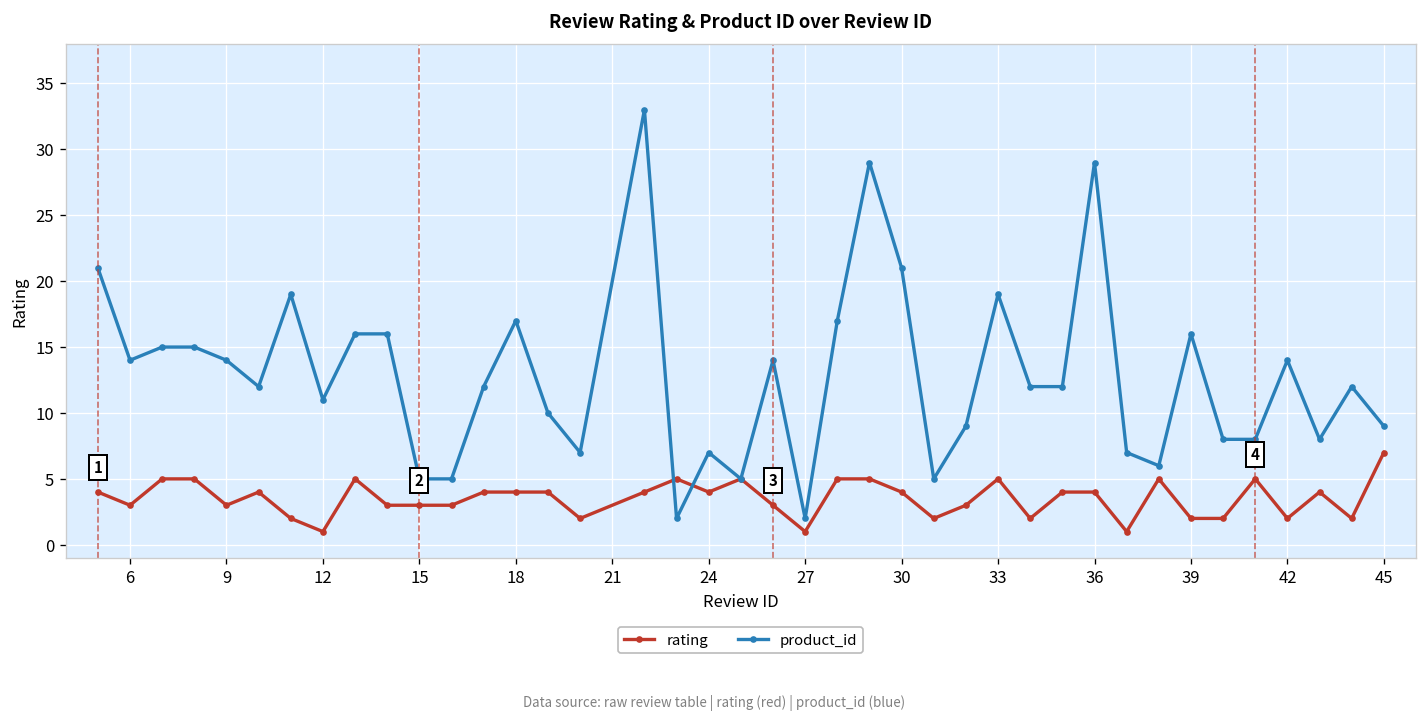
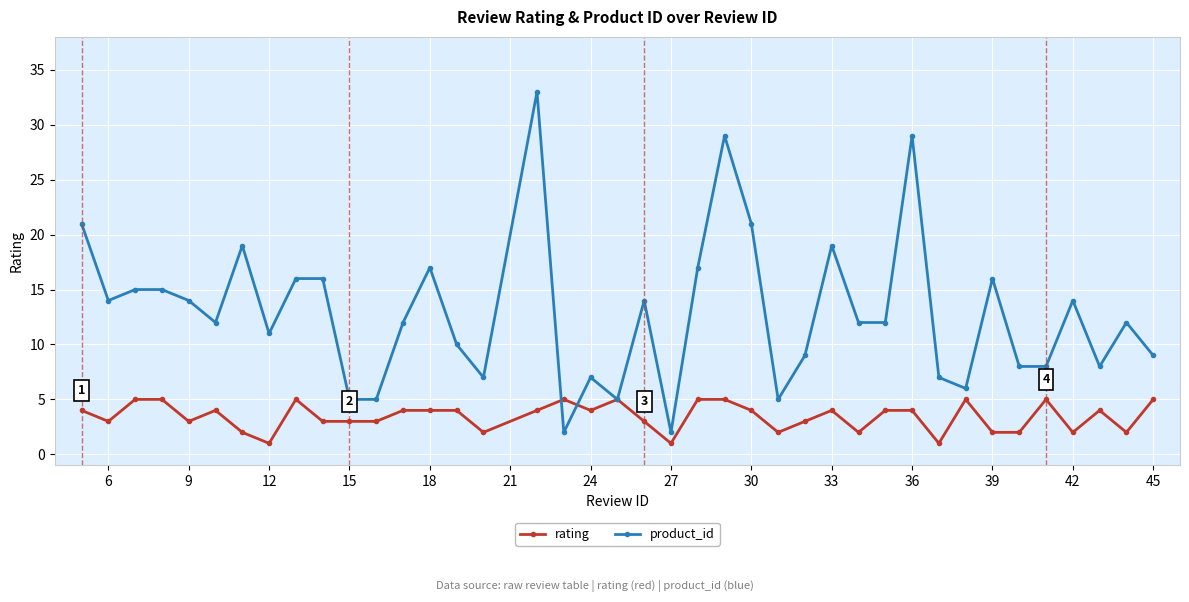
rating, 33: 5 -> 4
rating, 45: 7 -> 5
